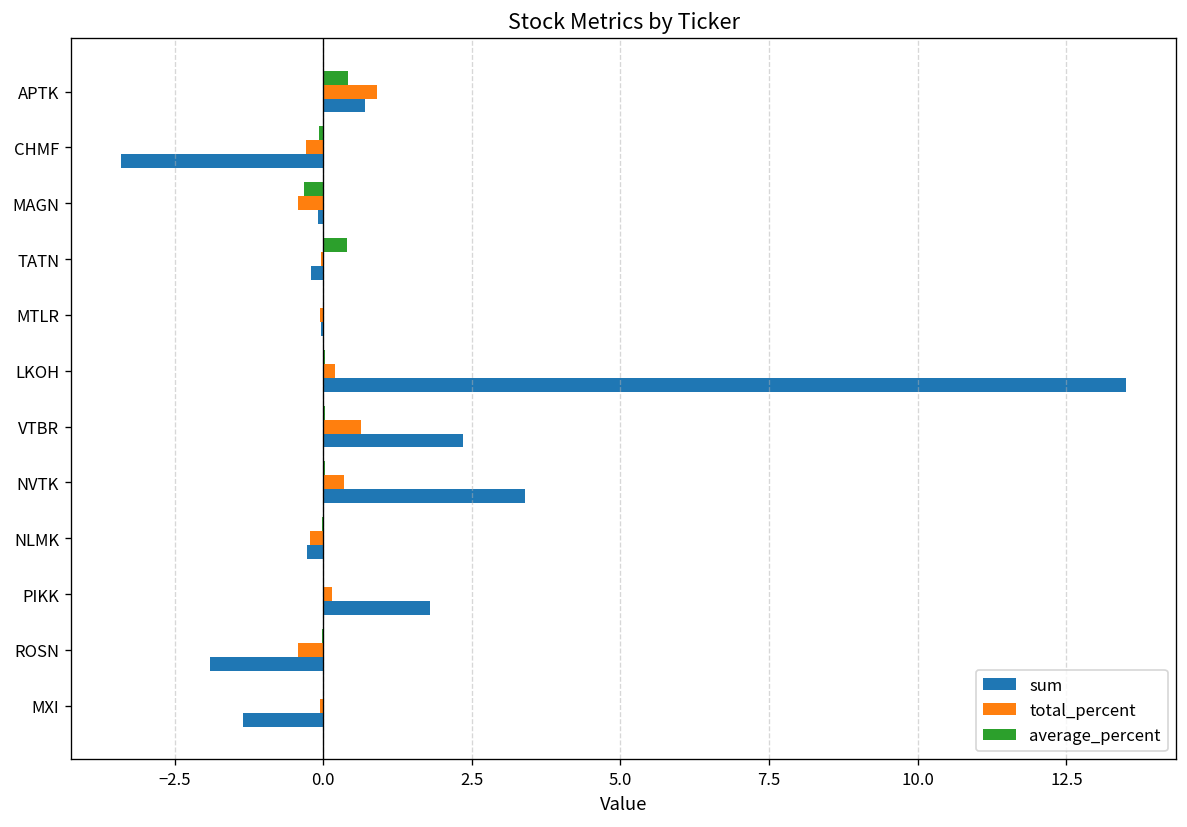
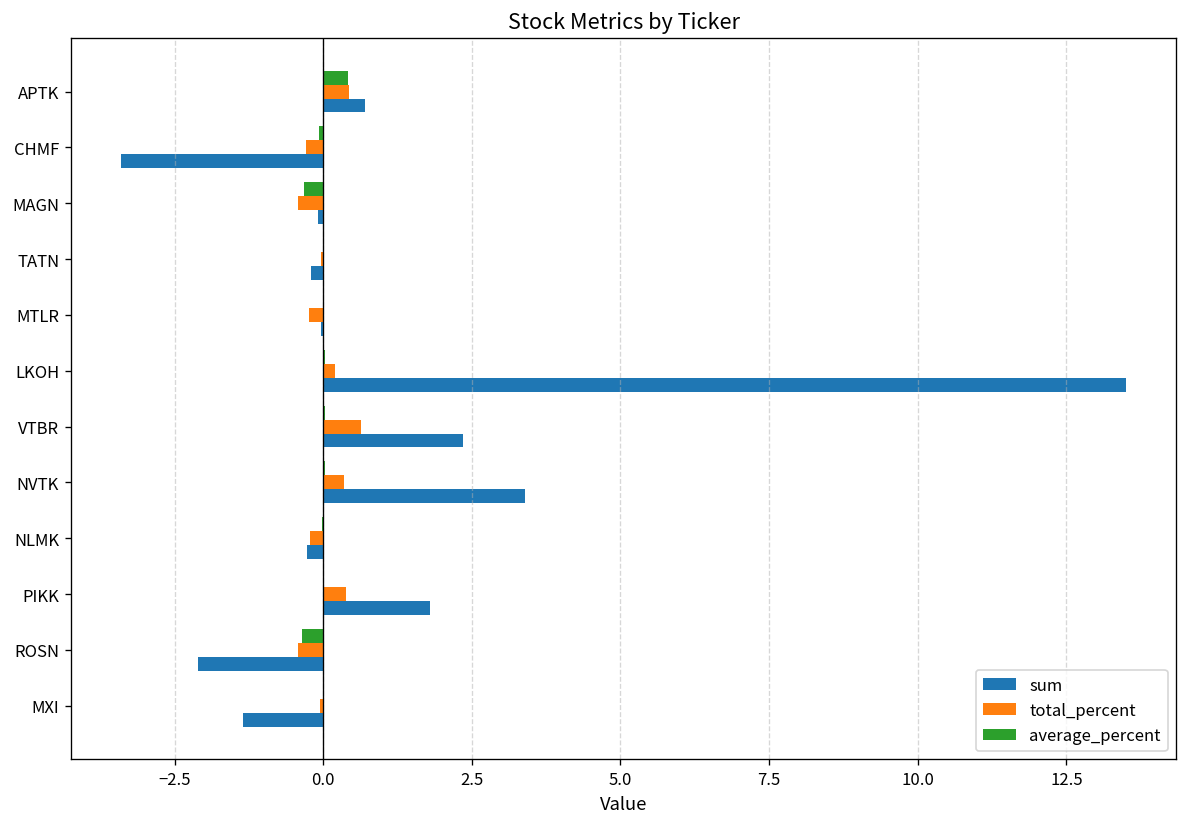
total_percent, APTK: 0.9 -> 0.4
average_percent, TATN: 0.4 -> 0.0
total_percent, MTLR: -0.1 -> -0.2
total_percent, PIKK: 0.1 -> 0.4
average_percent, ROSN: 0.0 -> -0.4
sum, ROSN: -1.9 -> -2.1
